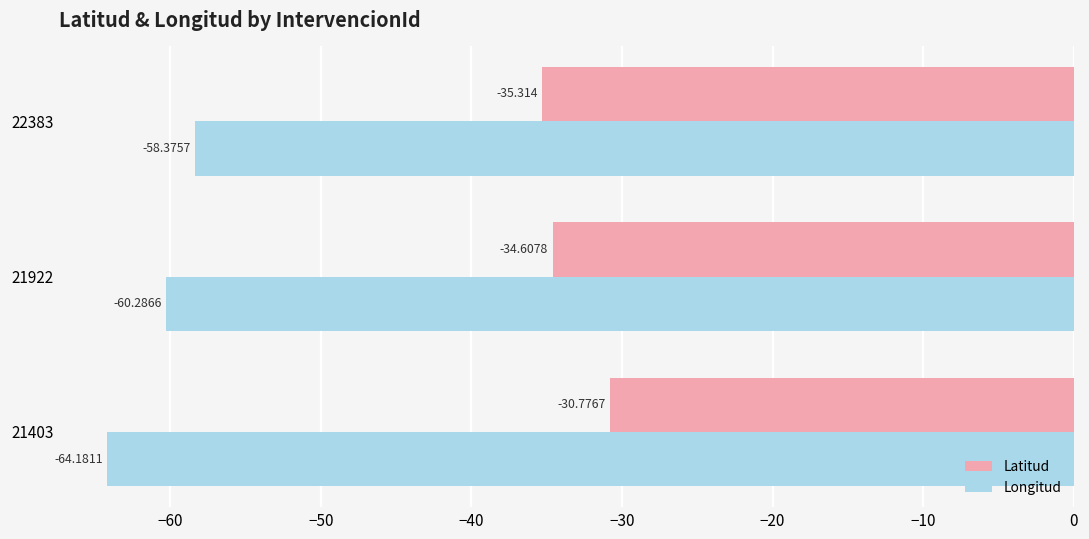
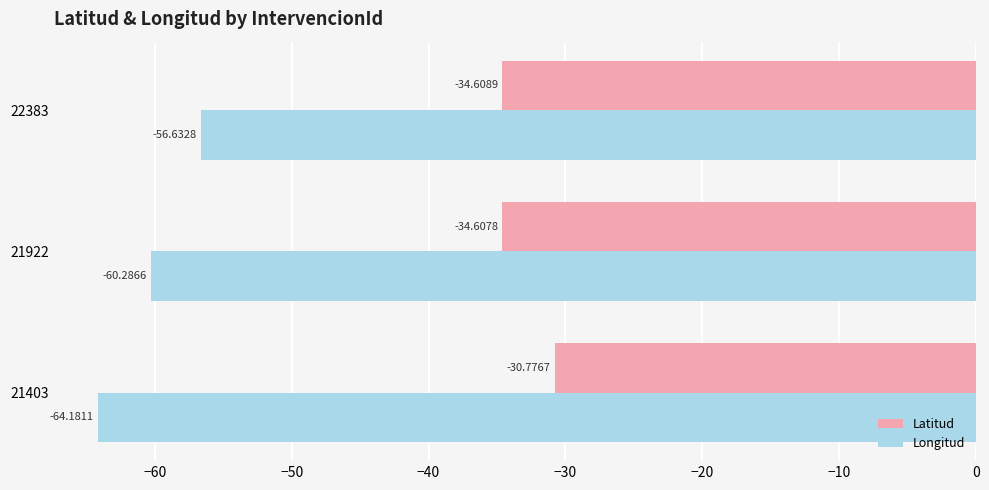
Latitud, 22383: -35.314 -> -34.6089
Longitud, 22383: -58.3757 -> -56.6328
